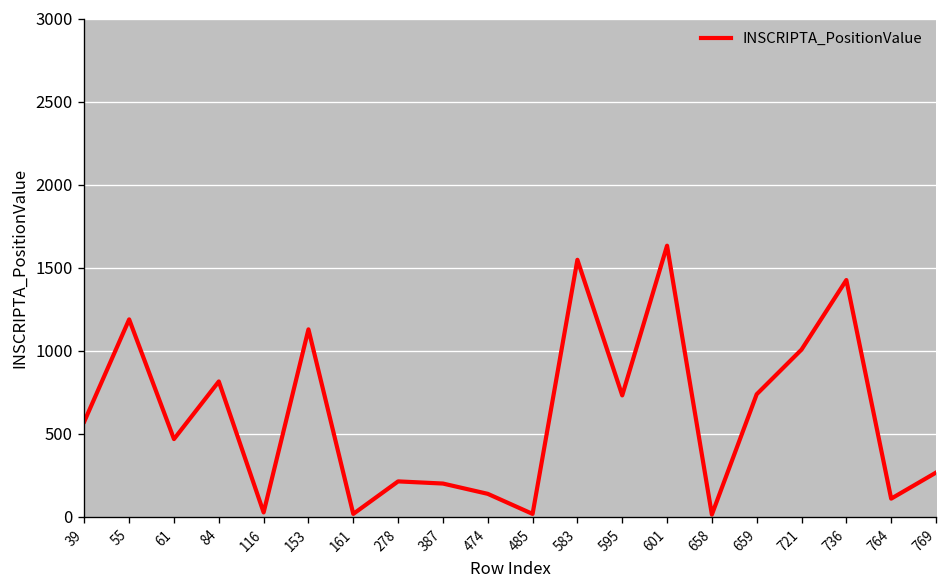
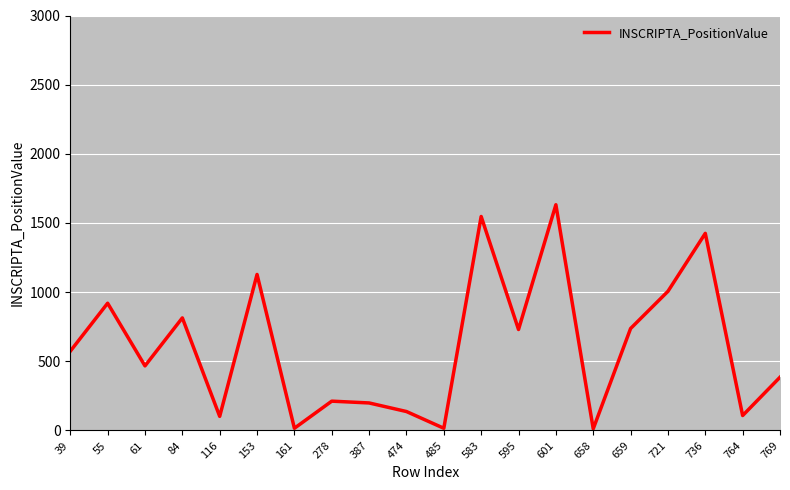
55: 1190 -> 920
116: 30 -> 100
769: 270 -> 390
